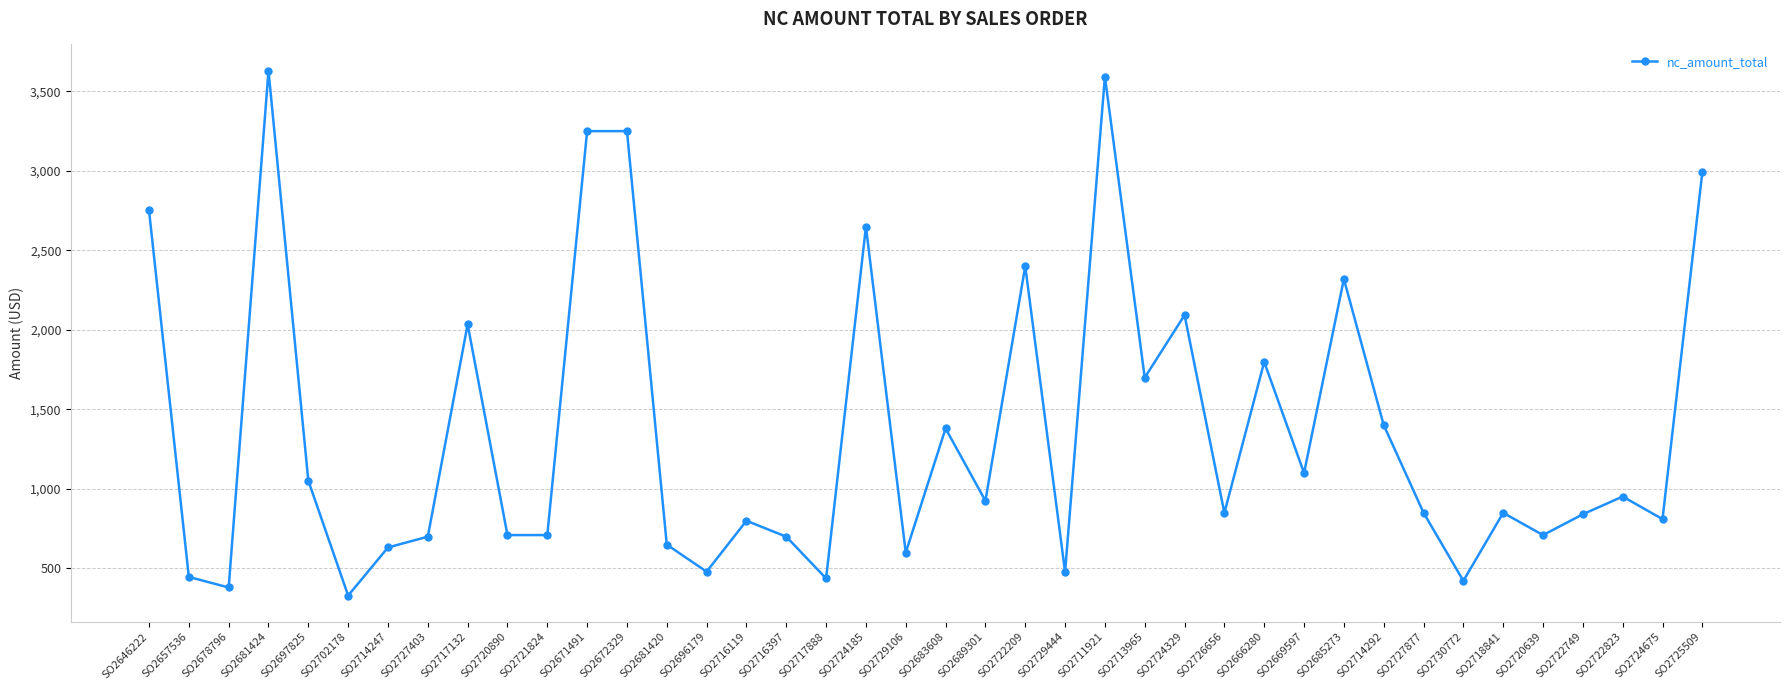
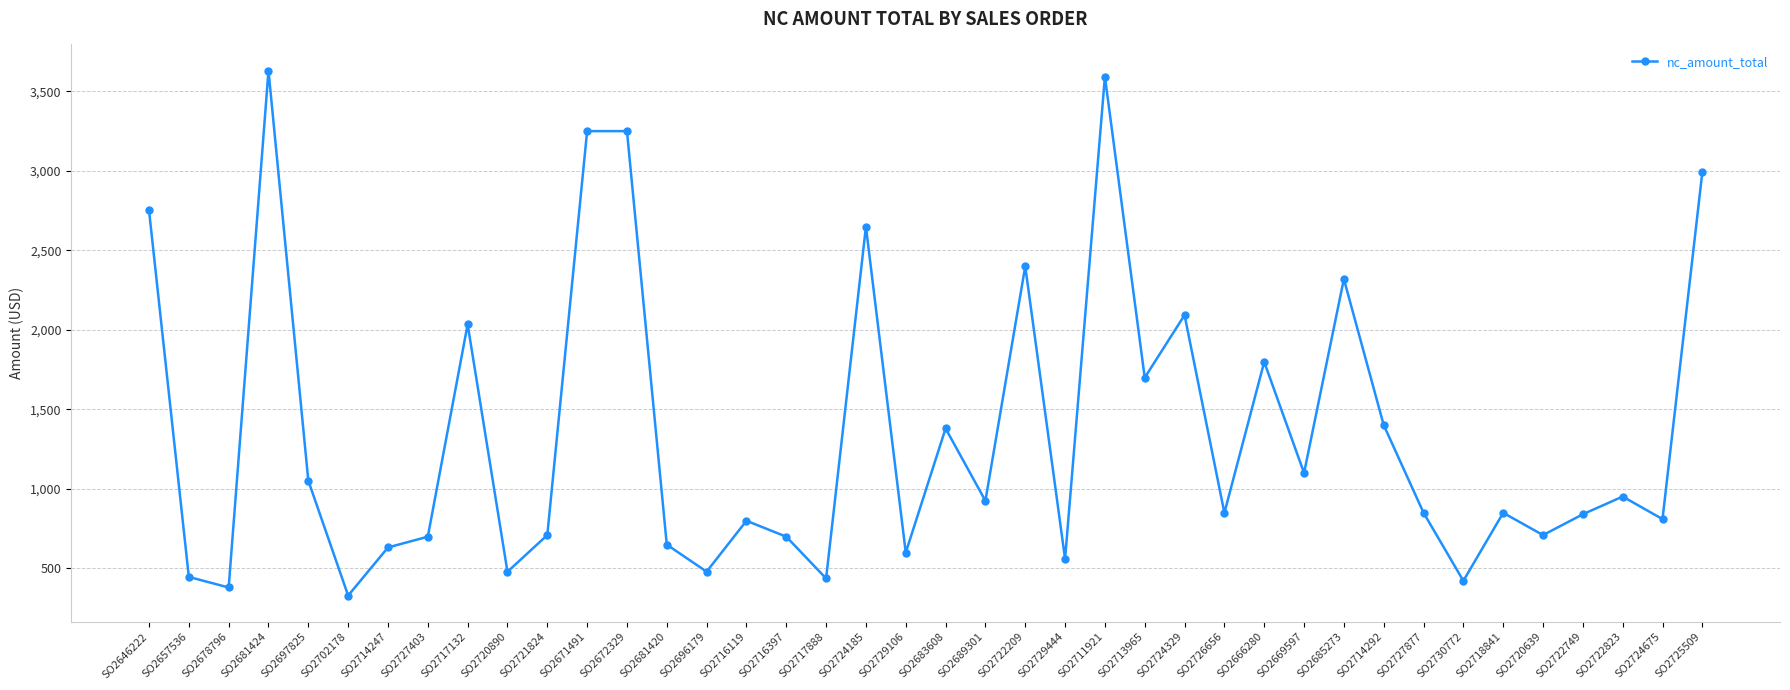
SO2720890: 710 -> 480
SO2729444: 480 -> 560
